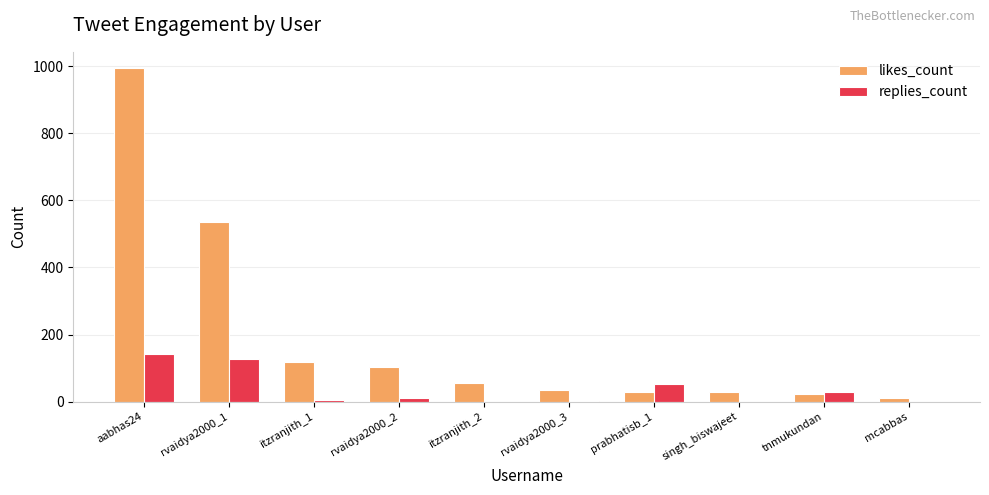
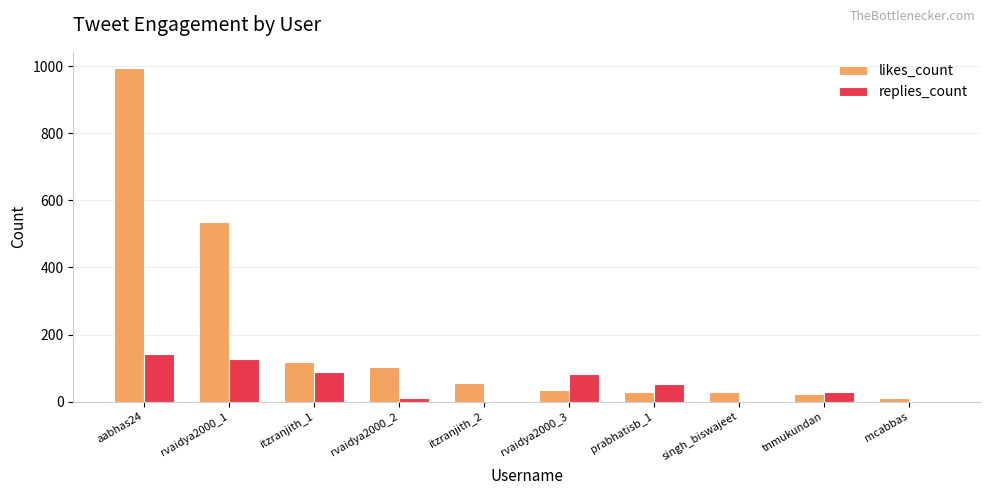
replies_count, itzranjith_1: 10 -> 90
replies_count, rvaidya2000_3: 0 -> 80
